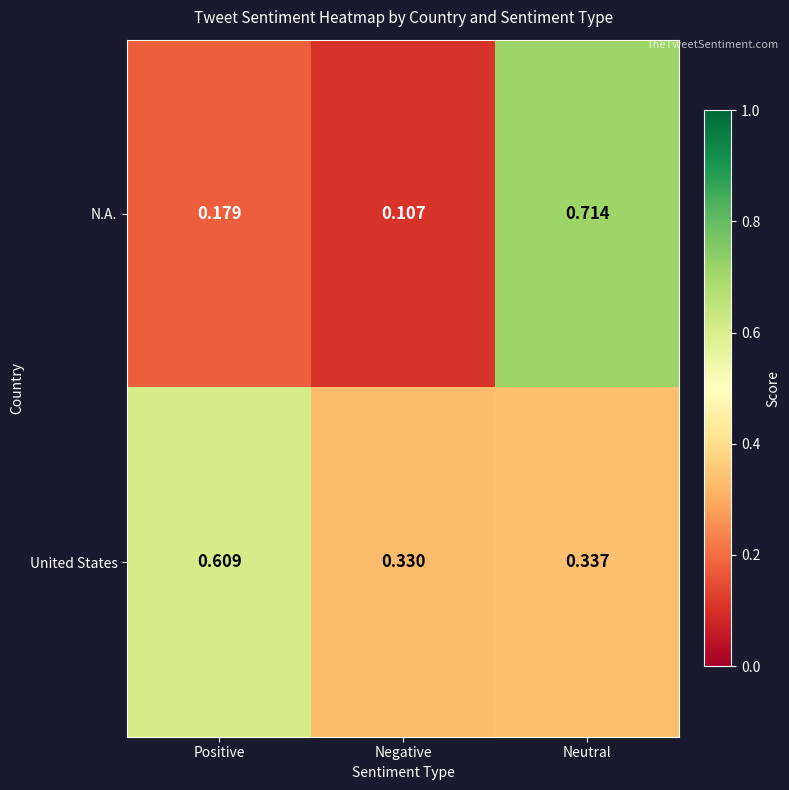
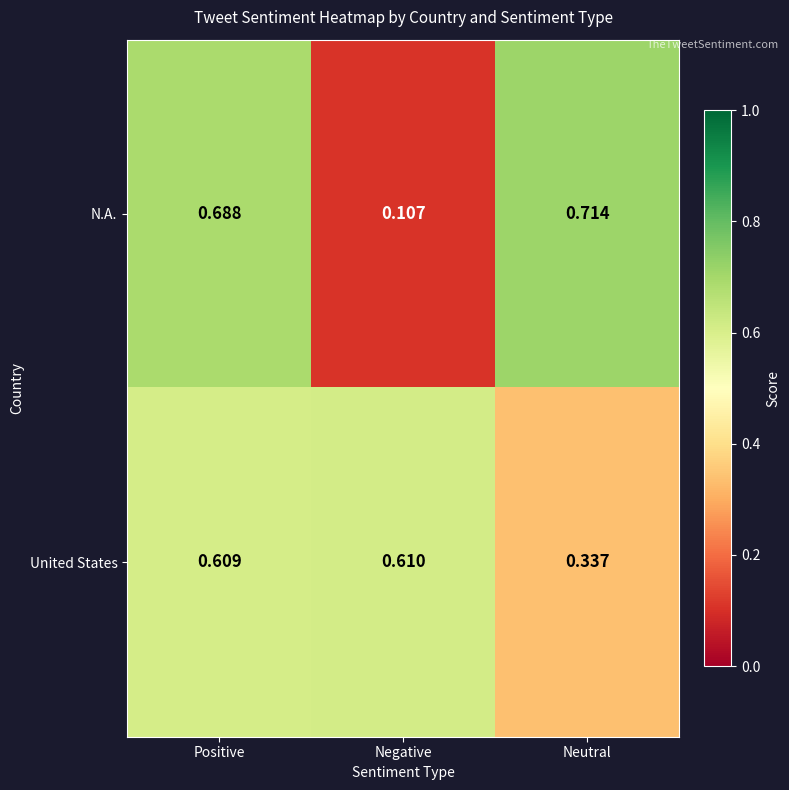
N.A., Positive: 0.179 -> 0.688
United States, Negative: 0.330 -> 0.610
